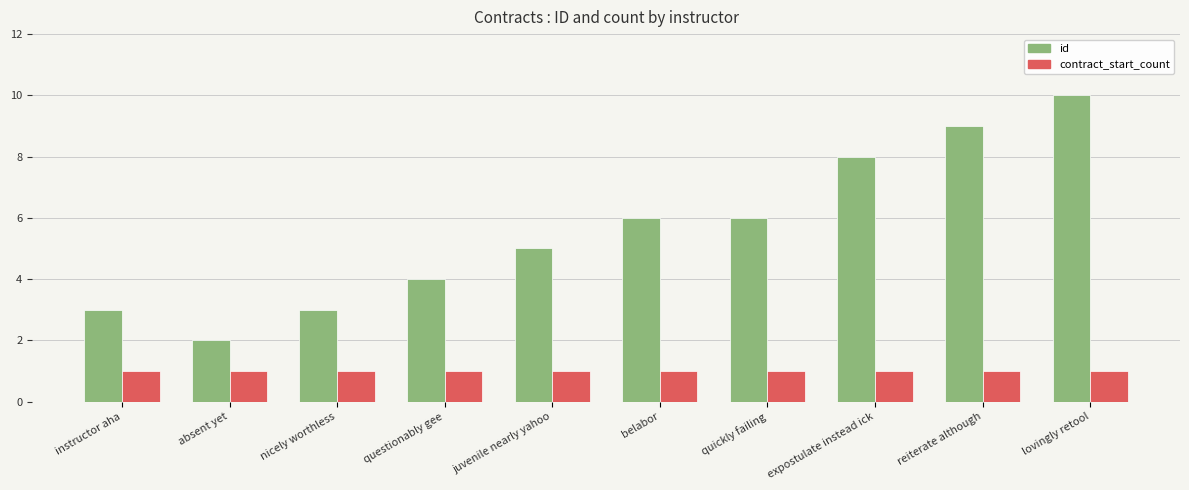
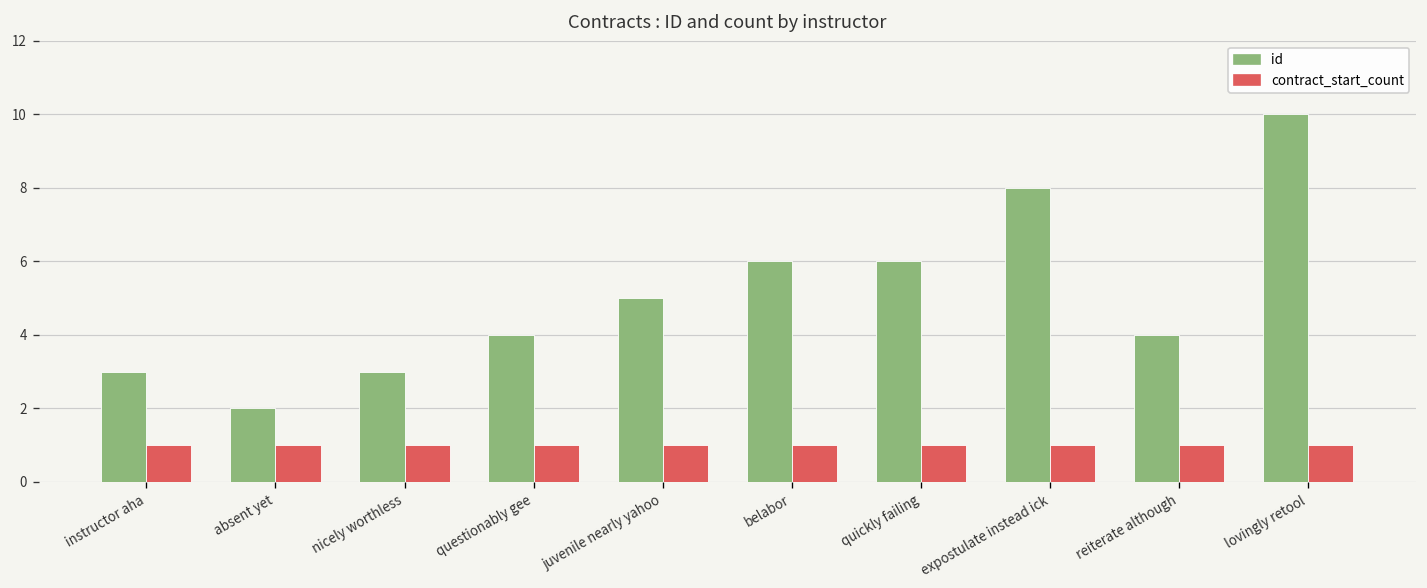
id, reiterate although: 9 -> 4
